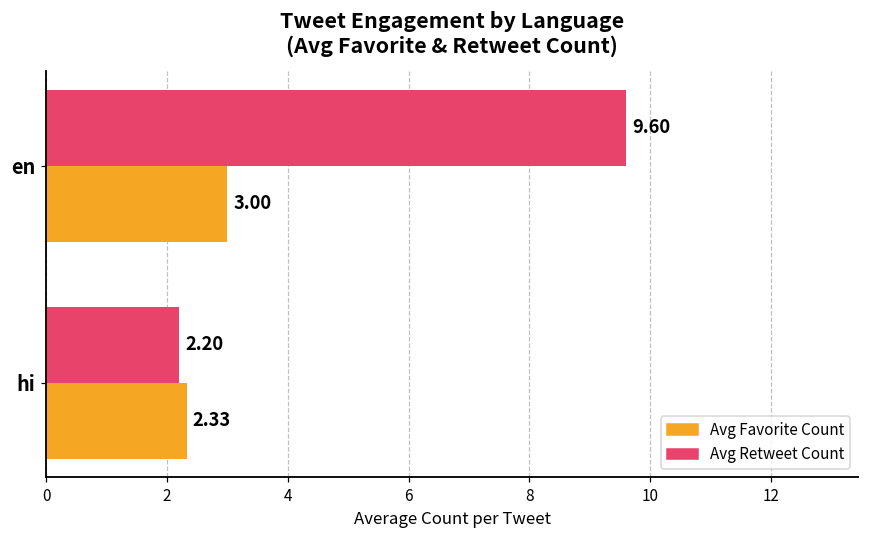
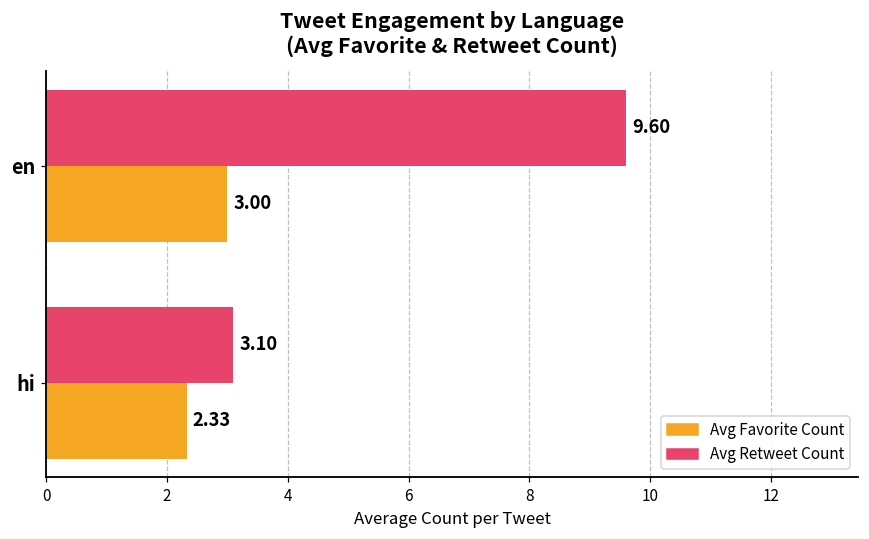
Avg Retweet Count, hi: 2.20 -> 3.10
